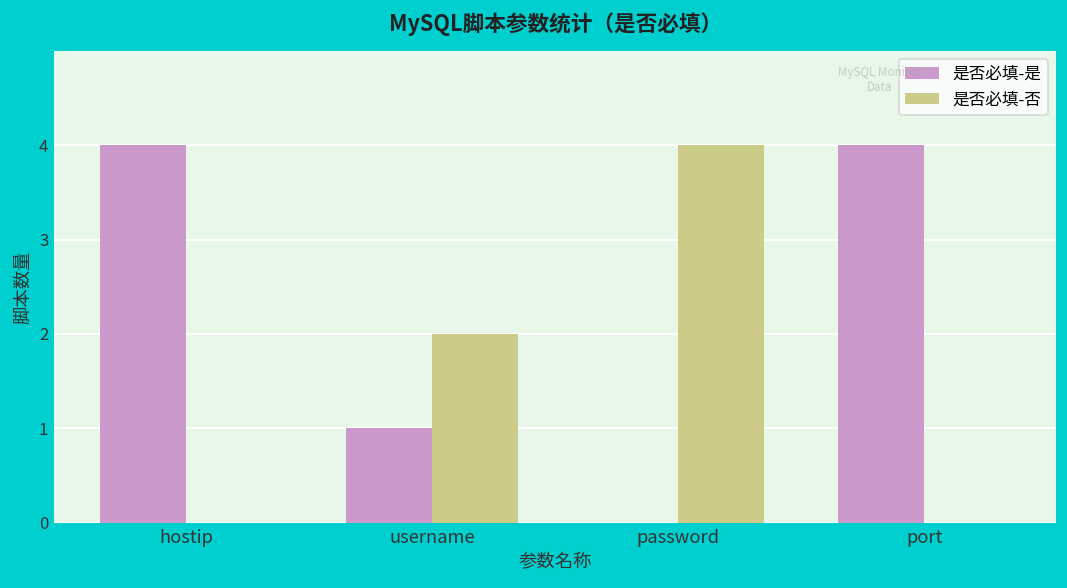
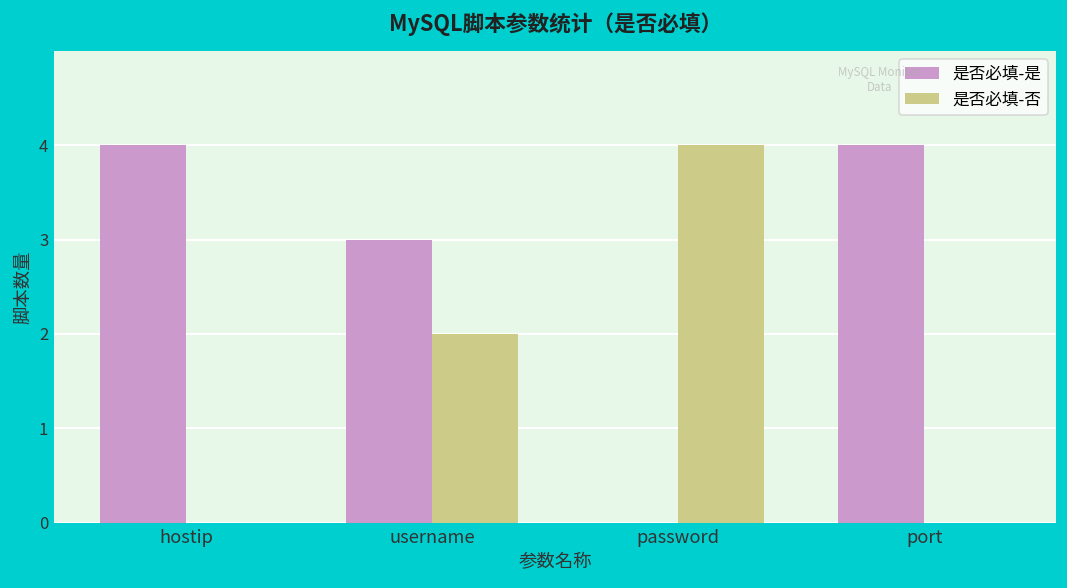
是否必填-是, username: 1 -> 3
